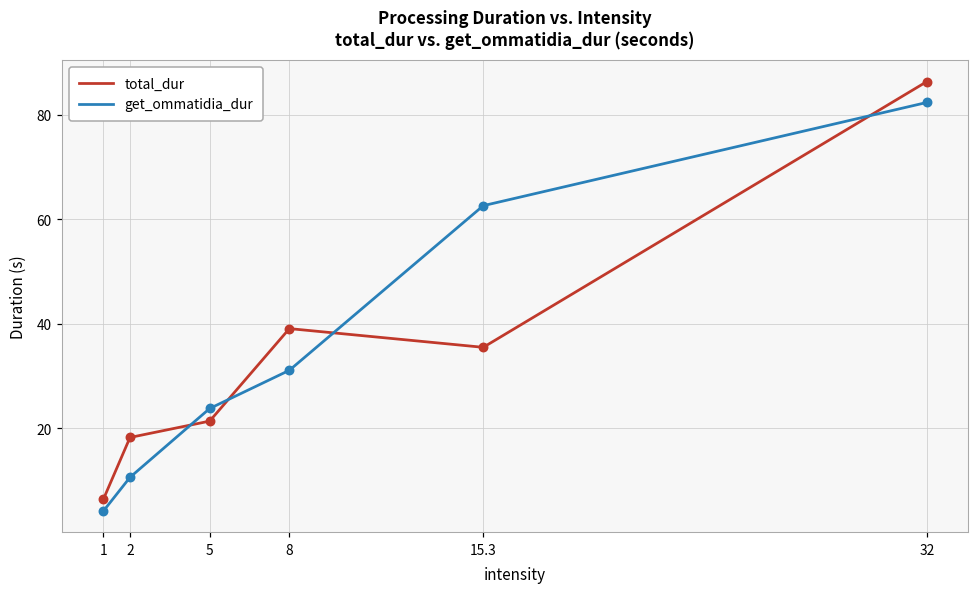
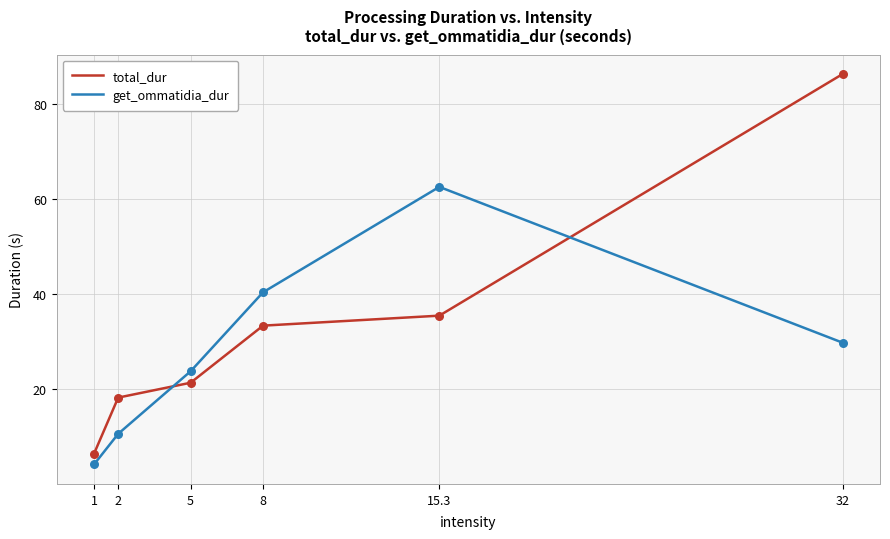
total_dur, 8: 39 -> 33
get_ommatidia_dur, 8: 31 -> 40
get_ommatidia_dur, 32: 82 -> 30
